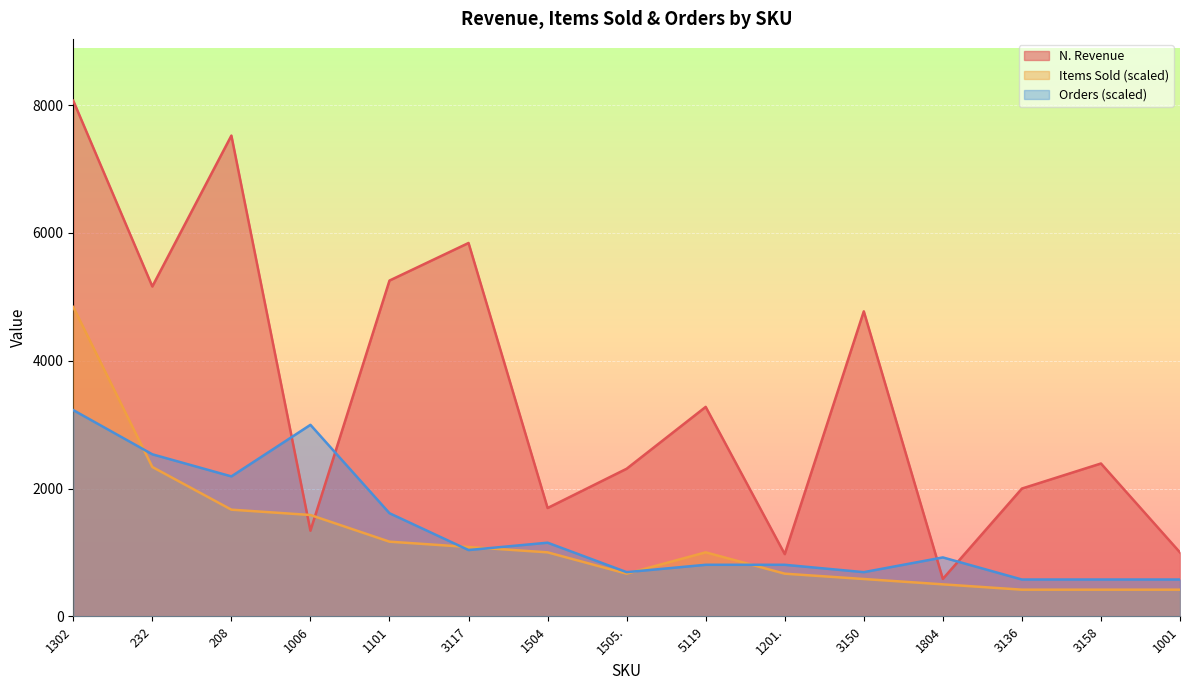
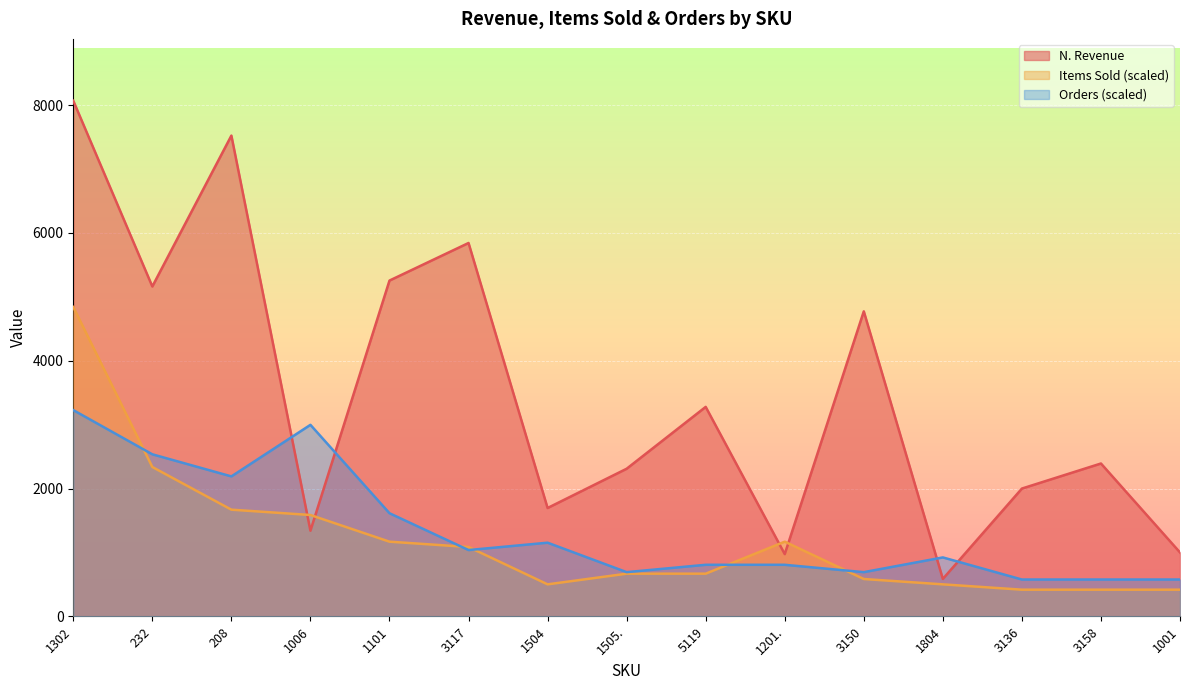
Items Sold (scaled), 1504: 1000 -> 500
Items Sold (scaled), 5119: 1000 -> 700
Items Sold (scaled), 1201.: 700 -> 1200
